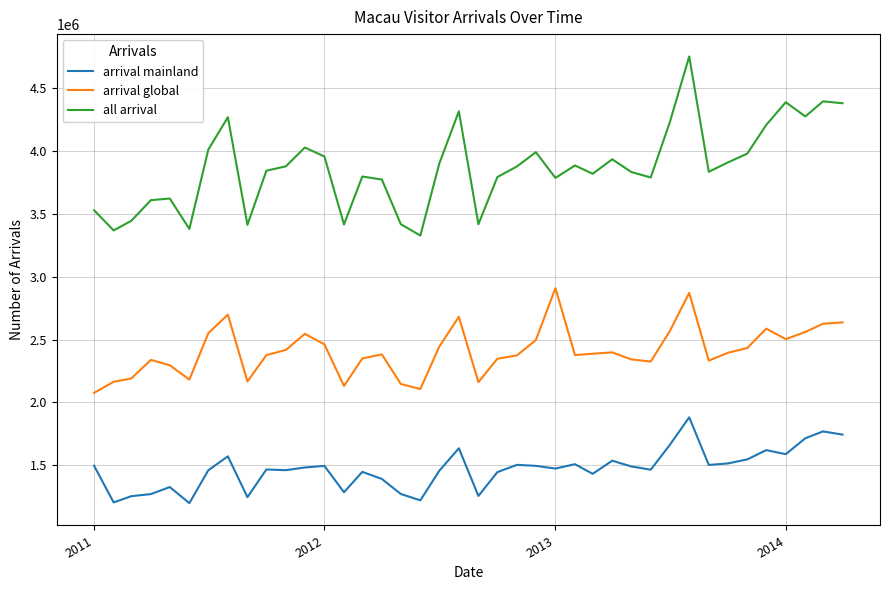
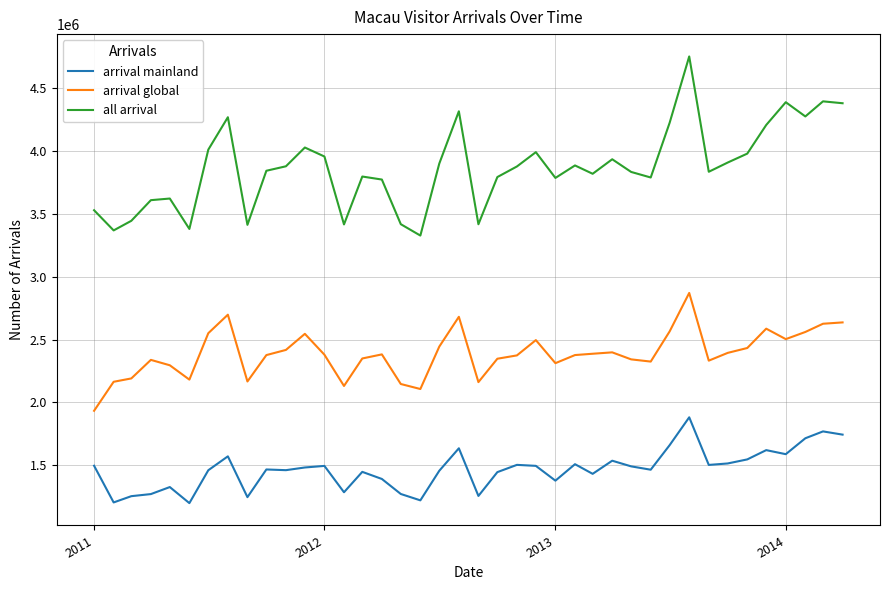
arrival global, 2011: 2080000 -> 1930000
arrival global, 2012: 2460000 -> 2380000
arrival mainland, 2013: 1470000 -> 1380000
arrival global, 2013: 2910000 -> 2310000
